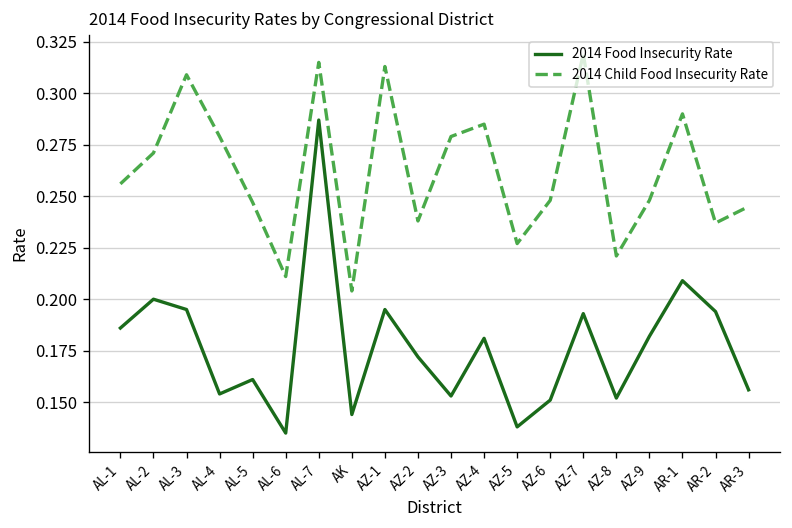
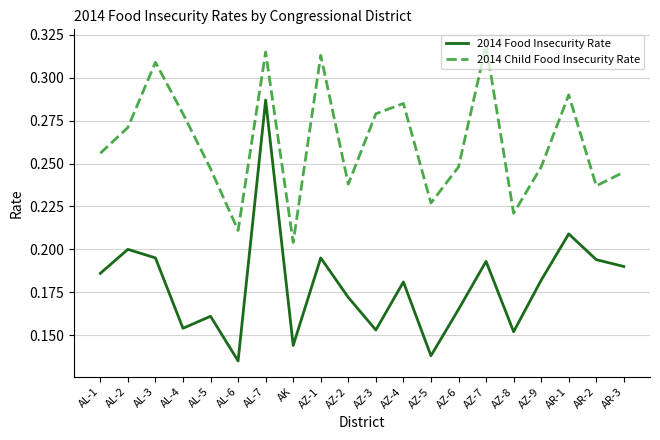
2014 Food Insecurity Rate, AZ-6: 0.151 -> 0.165
2014 Food Insecurity Rate, AR-3: 0.156 -> 0.190
